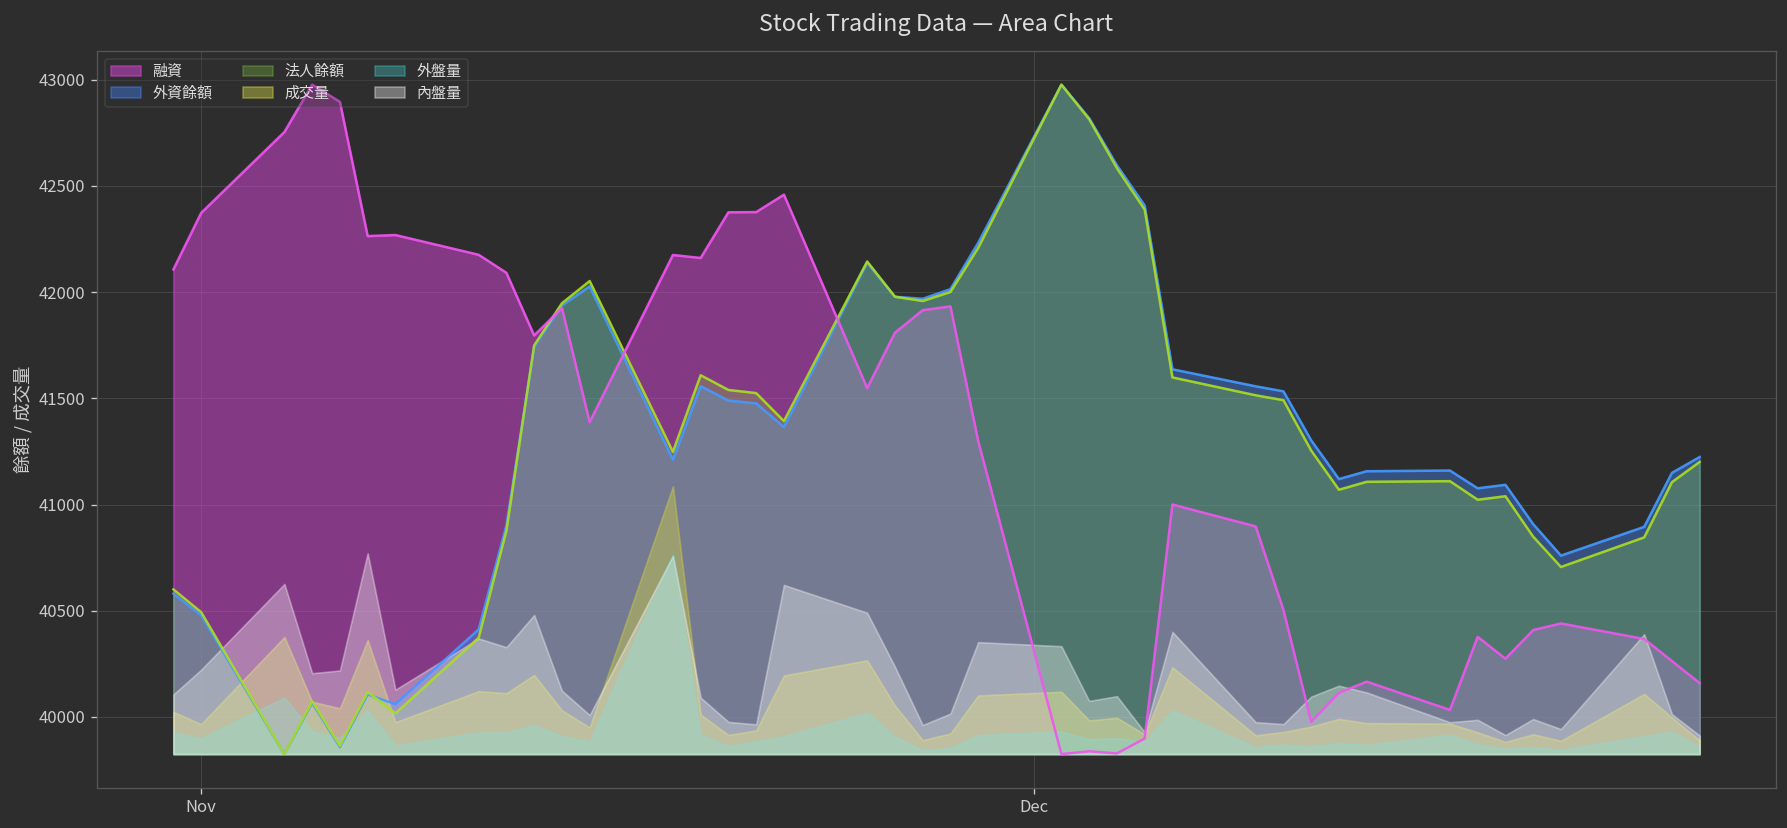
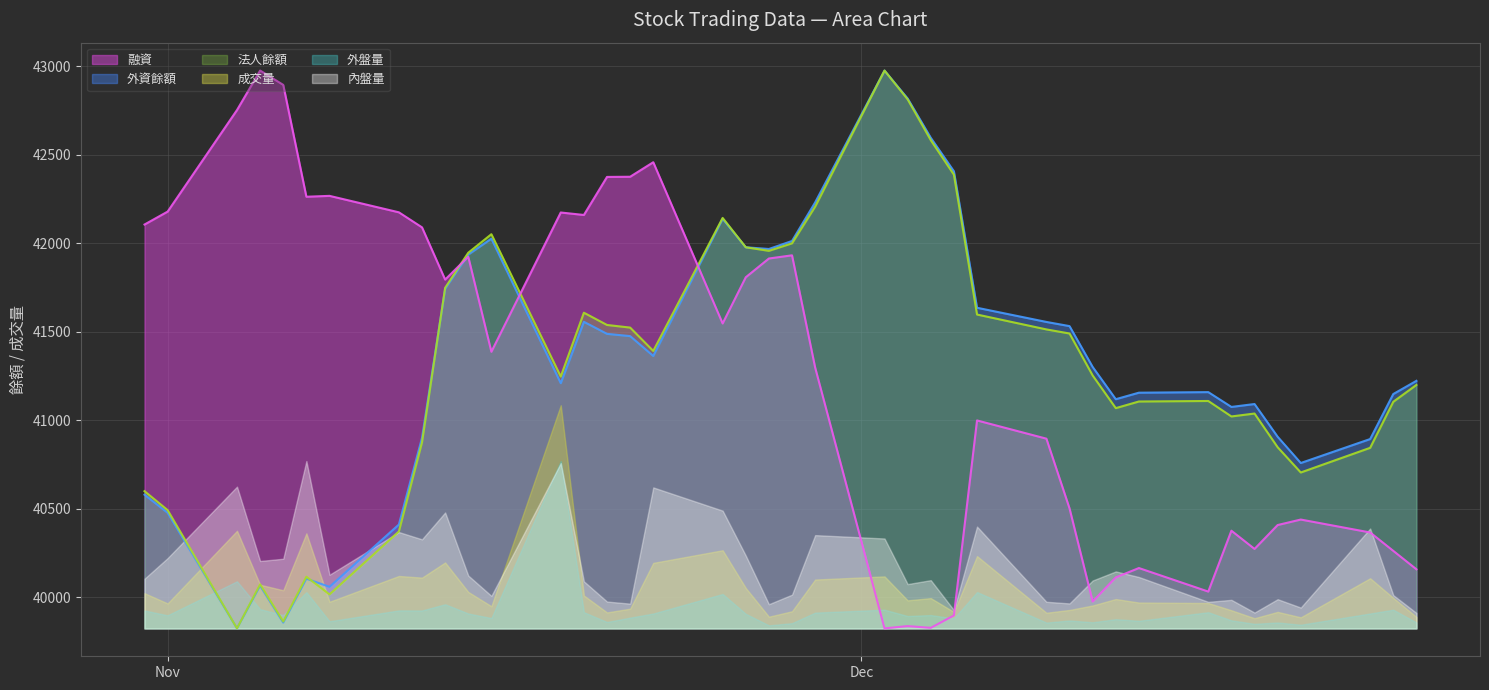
融資, Nov: 42370 -> 42180
